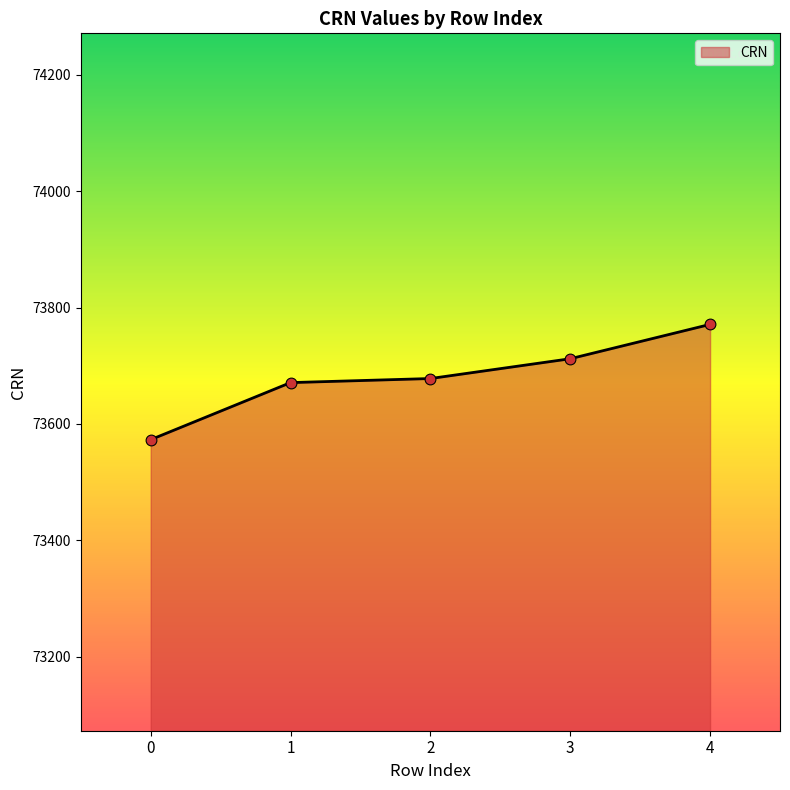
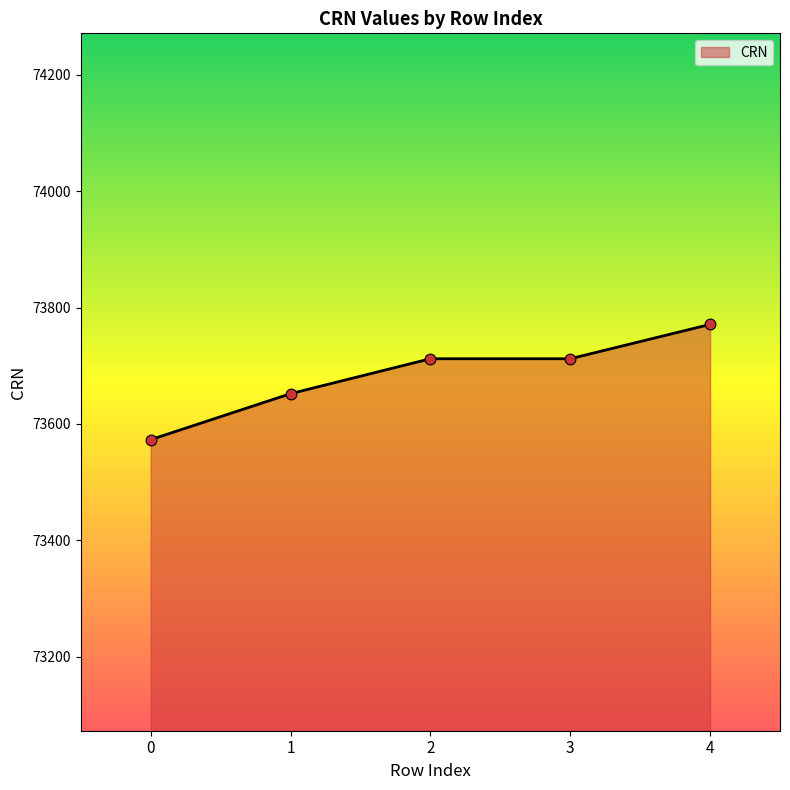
1: 73670 -> 73650
2: 73680 -> 73710
